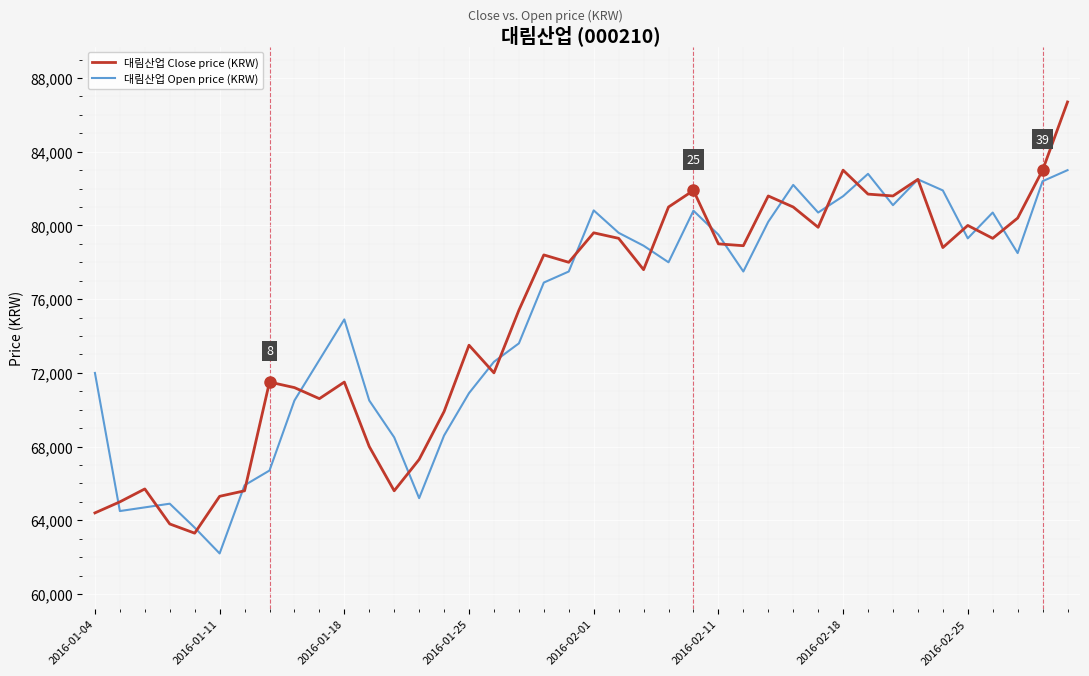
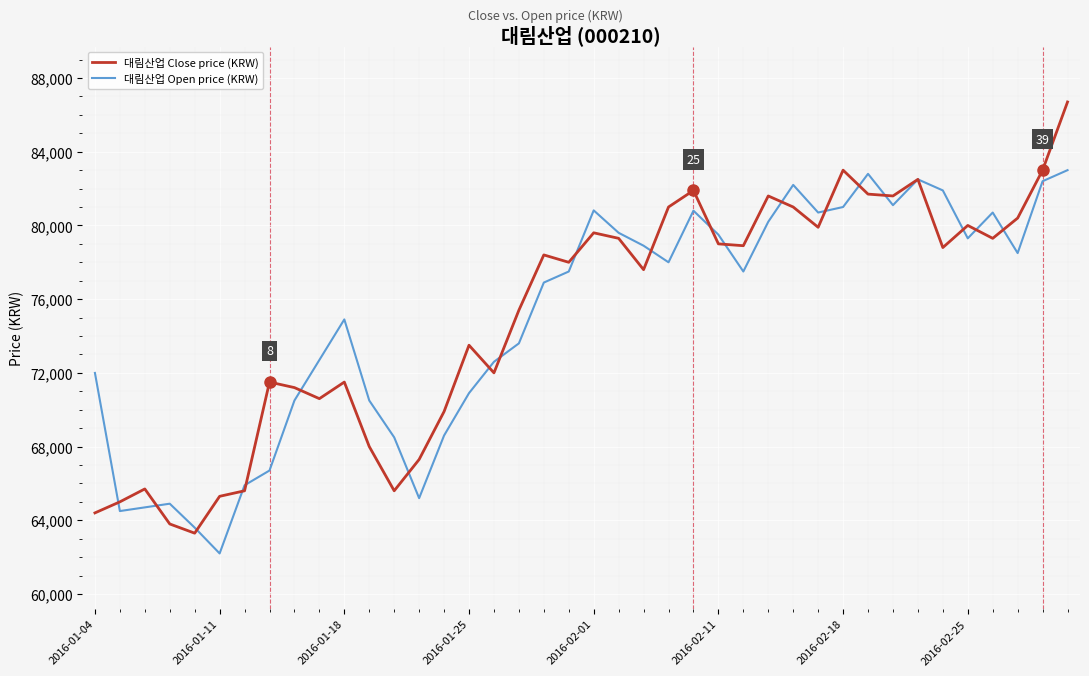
대림산업 Open price (KRW), 2016-02-18: 81,600 -> 81,000
